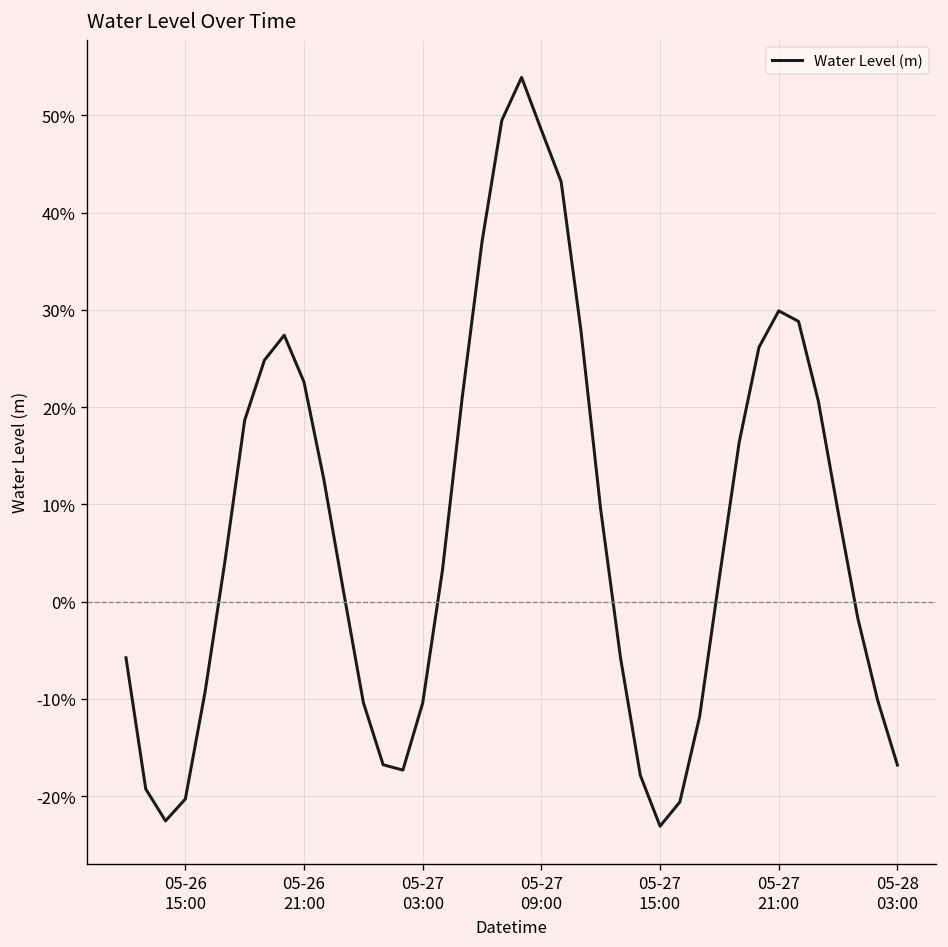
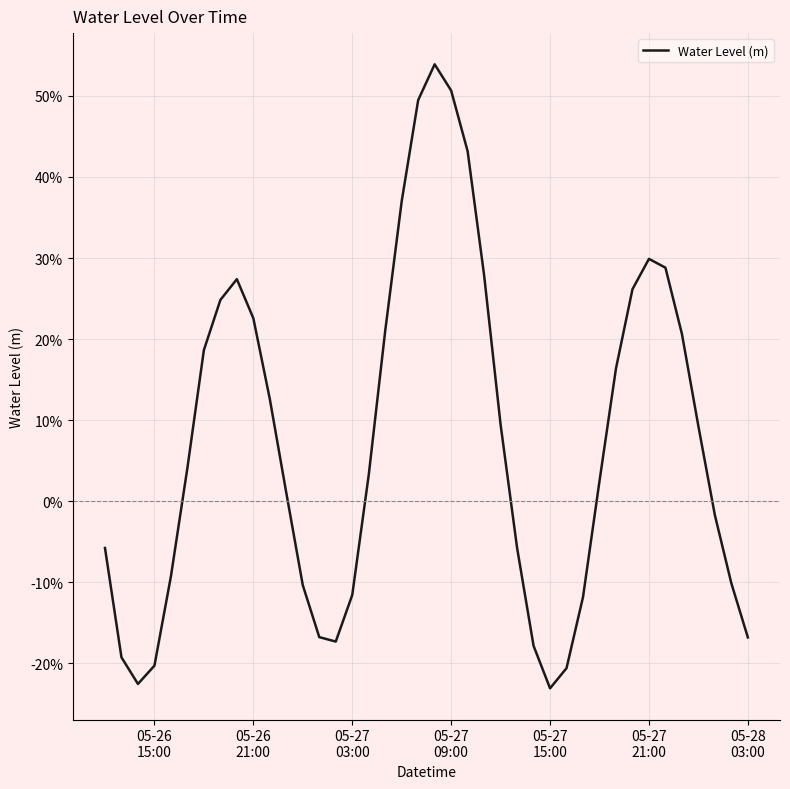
05-27 03:00: -10% -> -12%
05-27 09:00: 48% -> 51%
